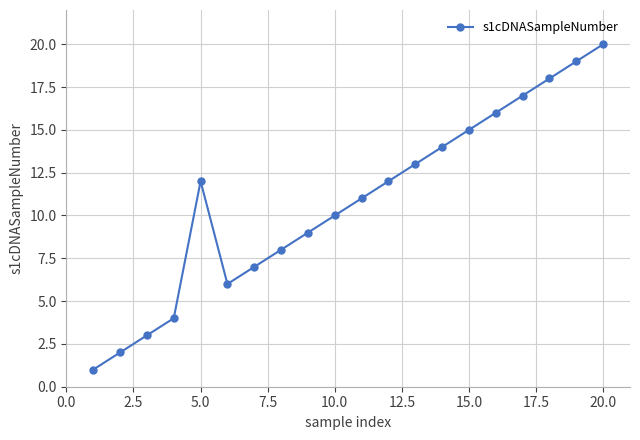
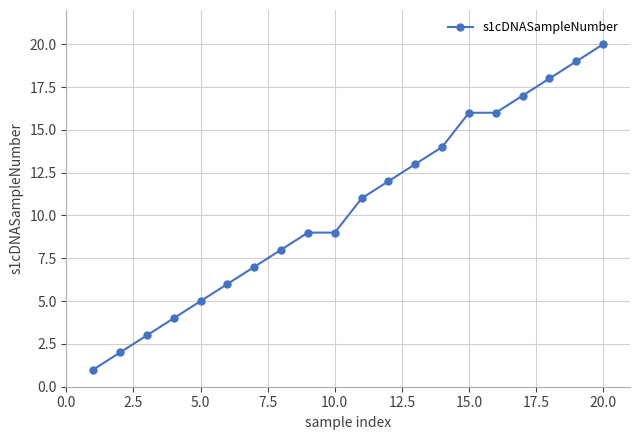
5.0: 12 -> 5
10.0: 10 -> 9
15.0: 15 -> 16
